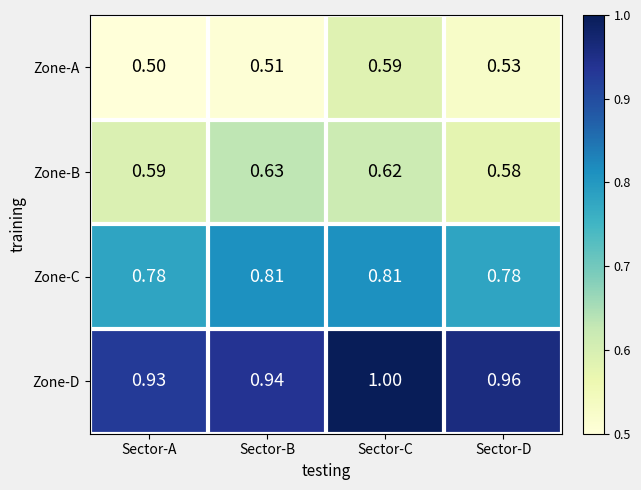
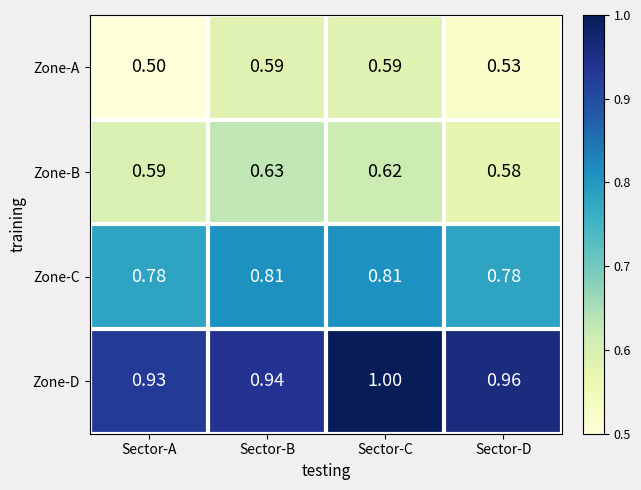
Zone-A, Sector-B: 0.51 -> 0.59
